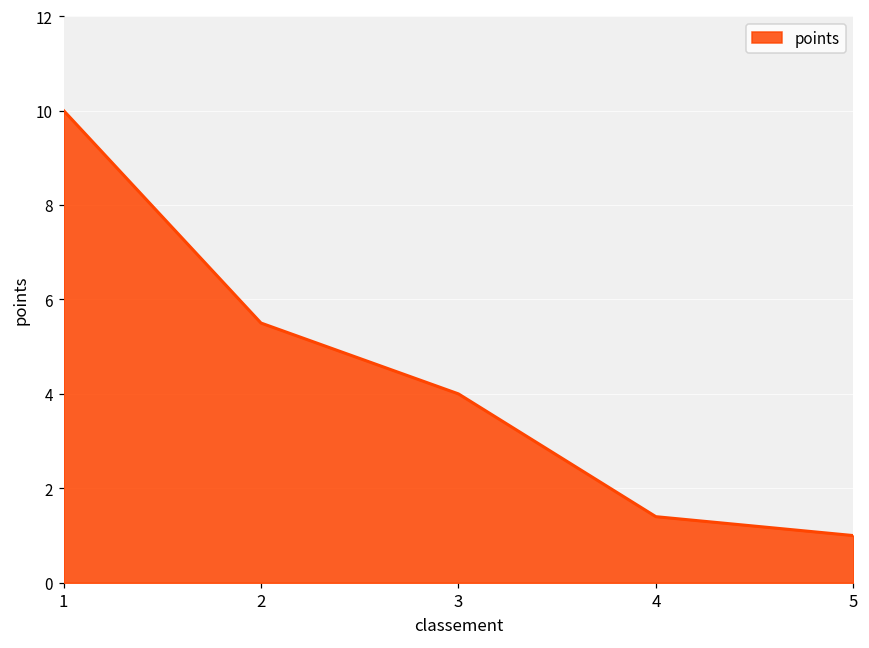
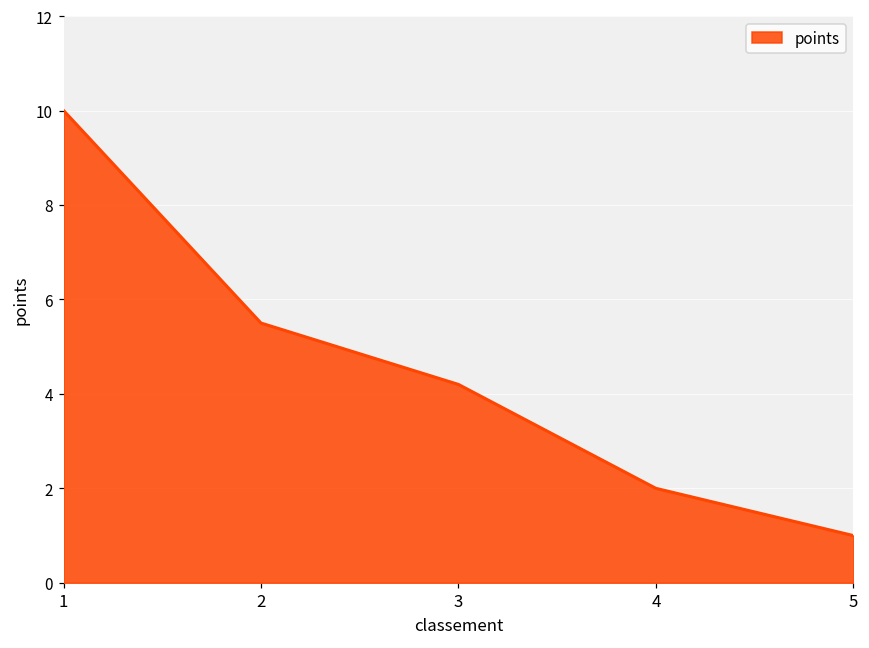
3: 4.0 -> 4.2
4: 1.4 -> 2.0
